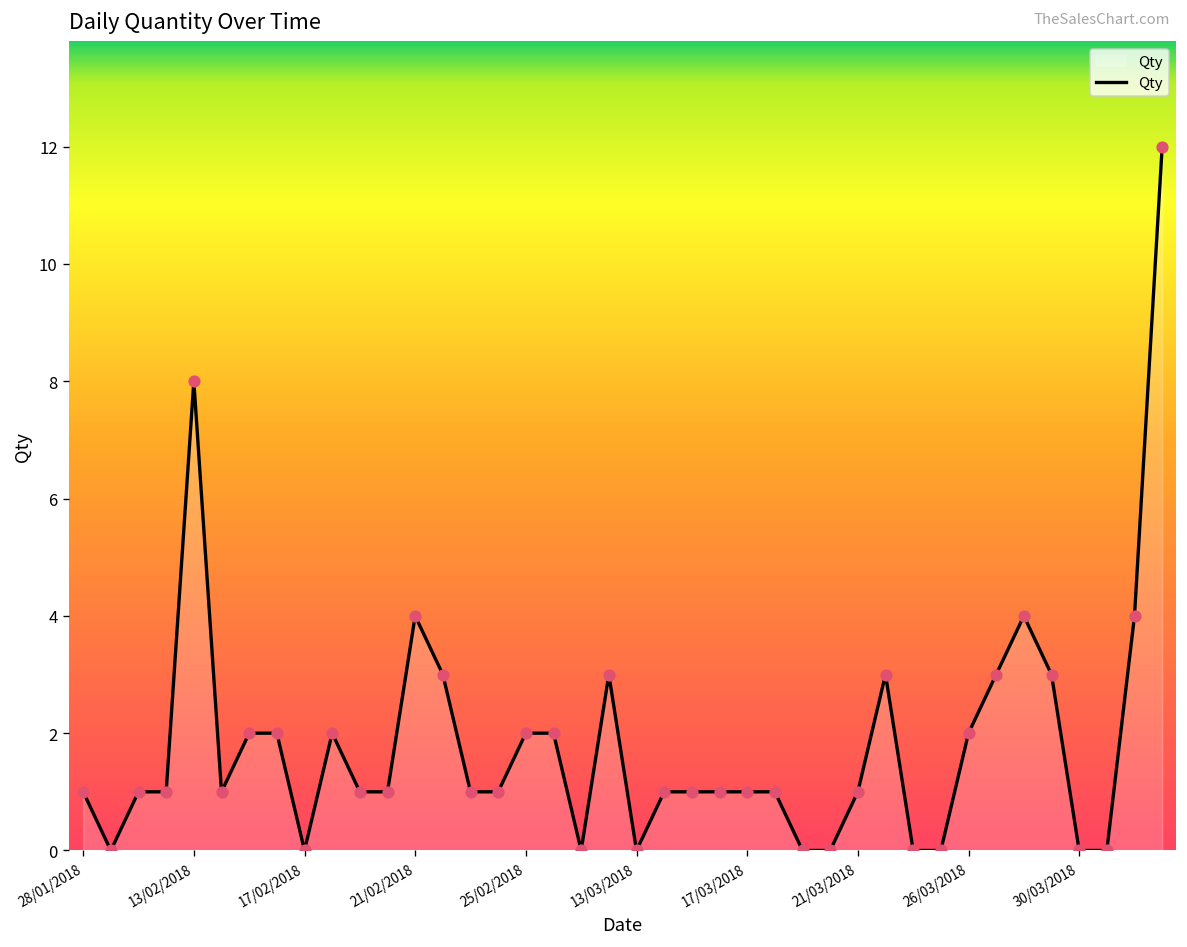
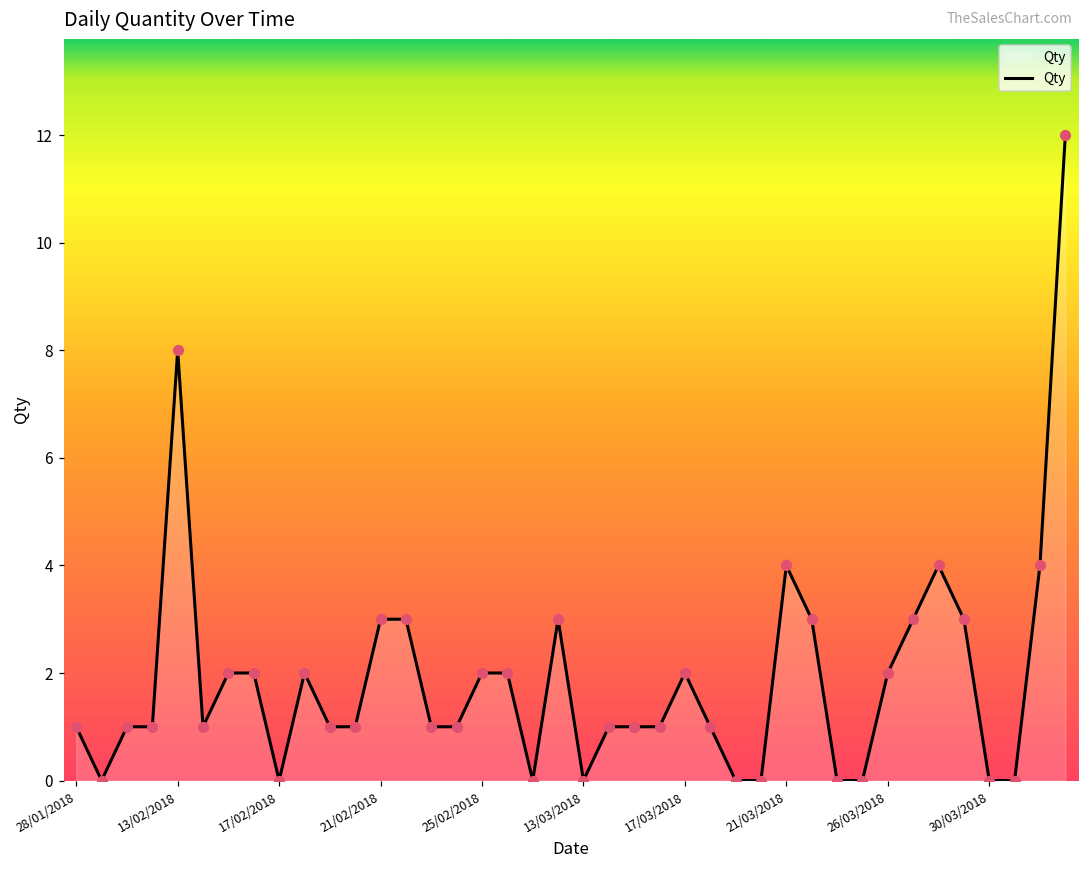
21/02/2018: 4 -> 3
17/03/2018: 1 -> 2
21/03/2018: 1 -> 4
